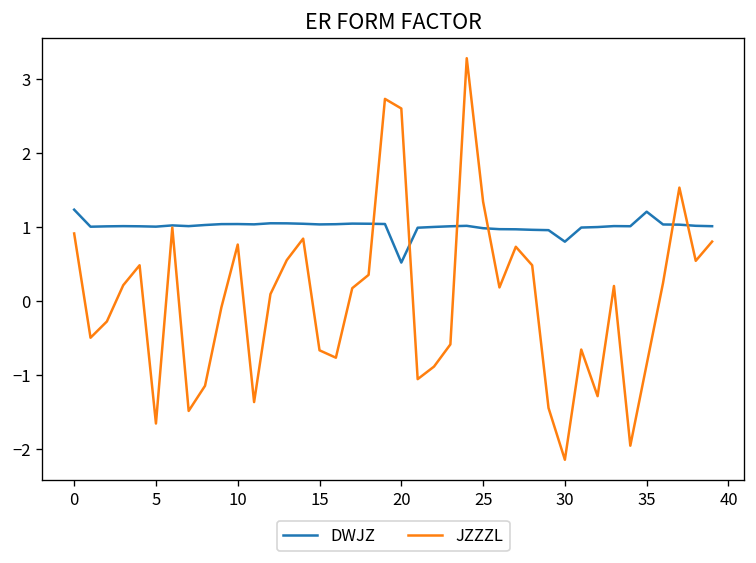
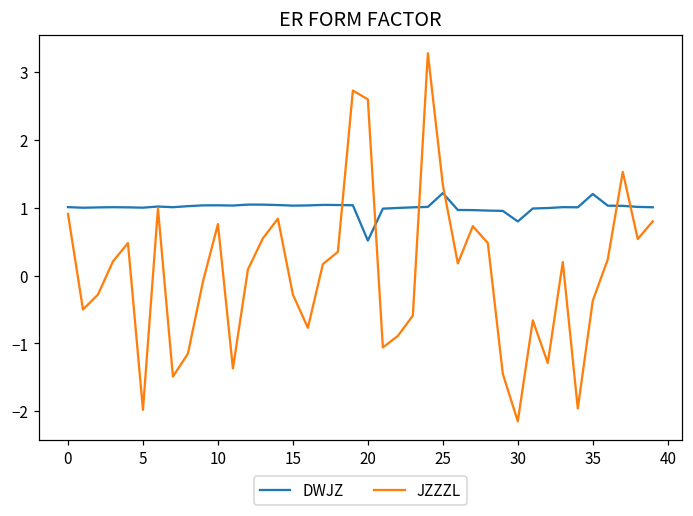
DWJZ, 0: 1.2 -> 1.0
JZZZL, 5: -1.7 -> -2.0
JZZZL, 15: -0.7 -> -0.3
DWJZ, 25: 1.0 -> 1.2
JZZZL, 35: -0.9 -> -0.4
